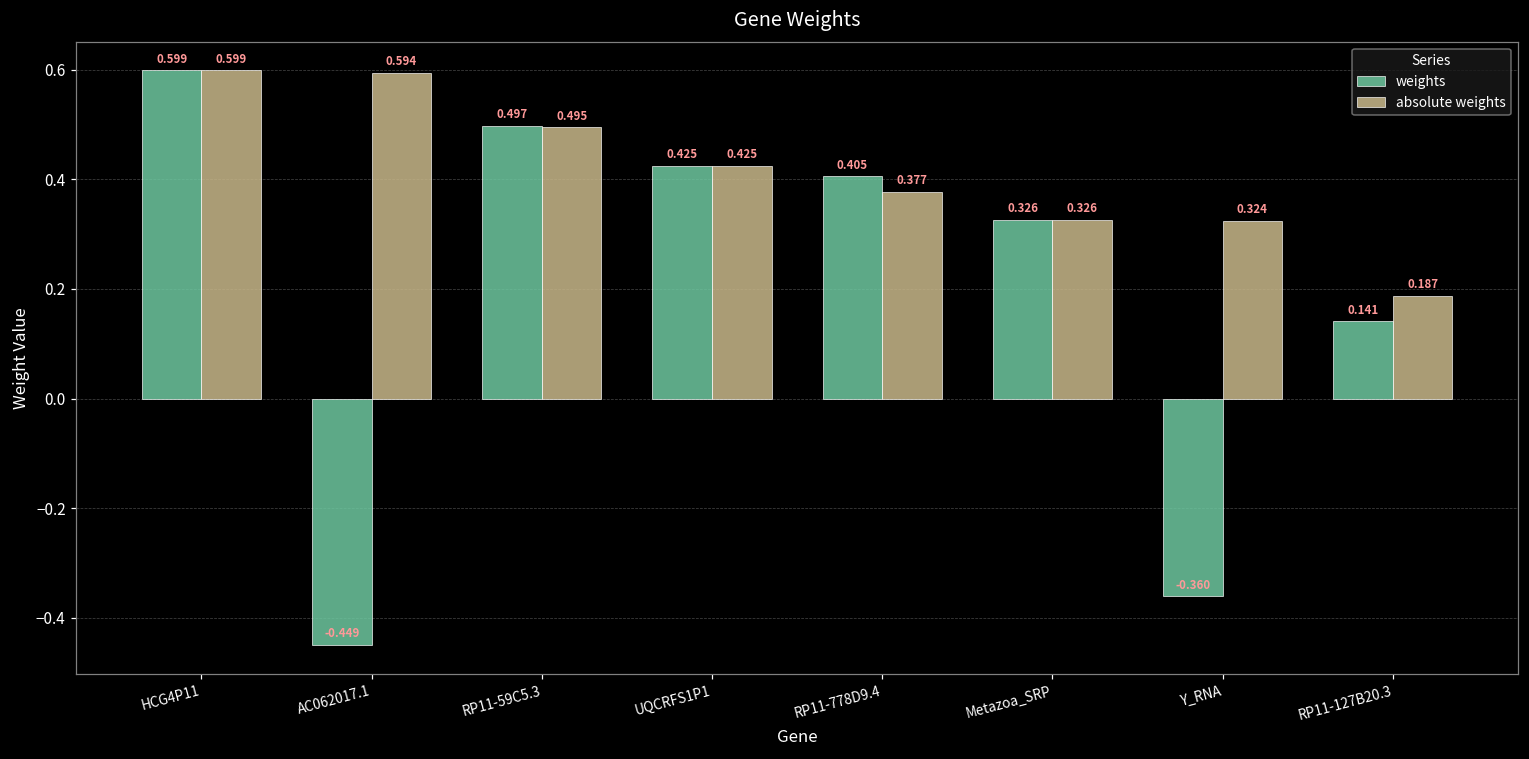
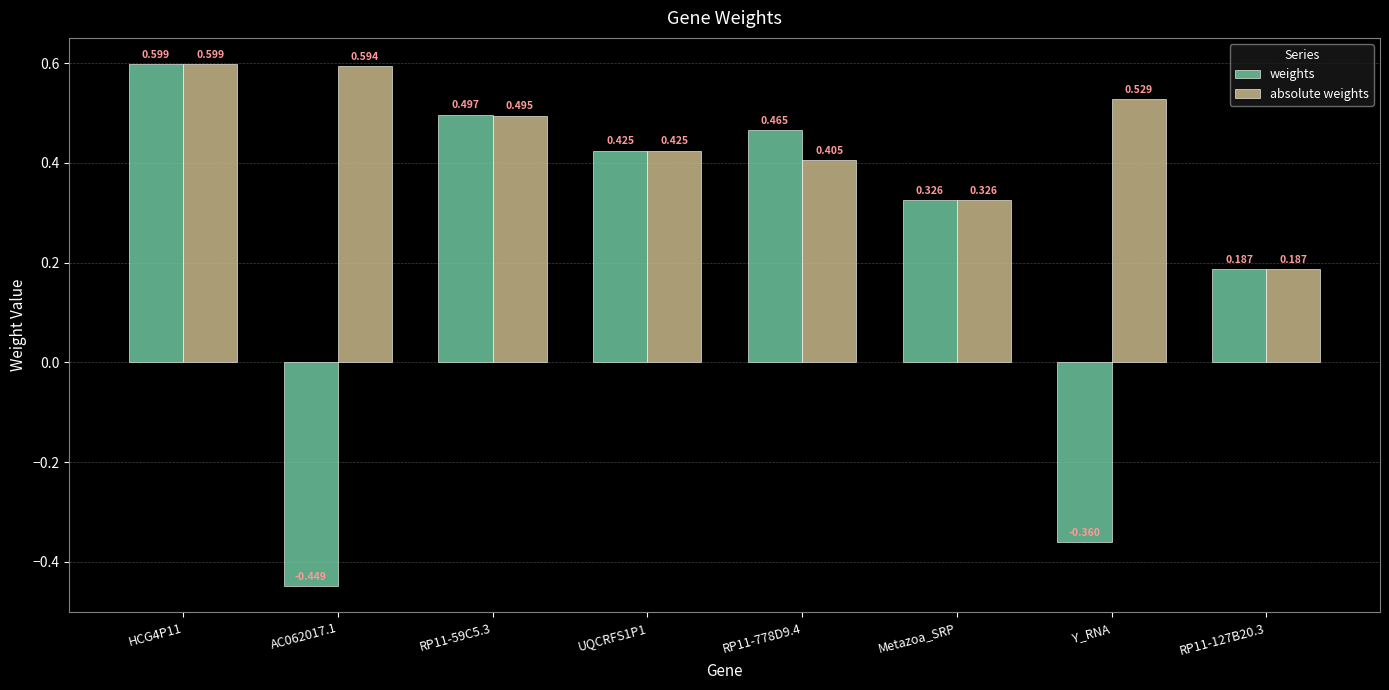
weights, RP11-778D9.4: 0.405 -> 0.465
absolute weights, RP11-778D9.4: 0.377 -> 0.405
absolute weights, Y_RNA: 0.324 -> 0.529
weights, RP11-127B20.3: 0.141 -> 0.187
